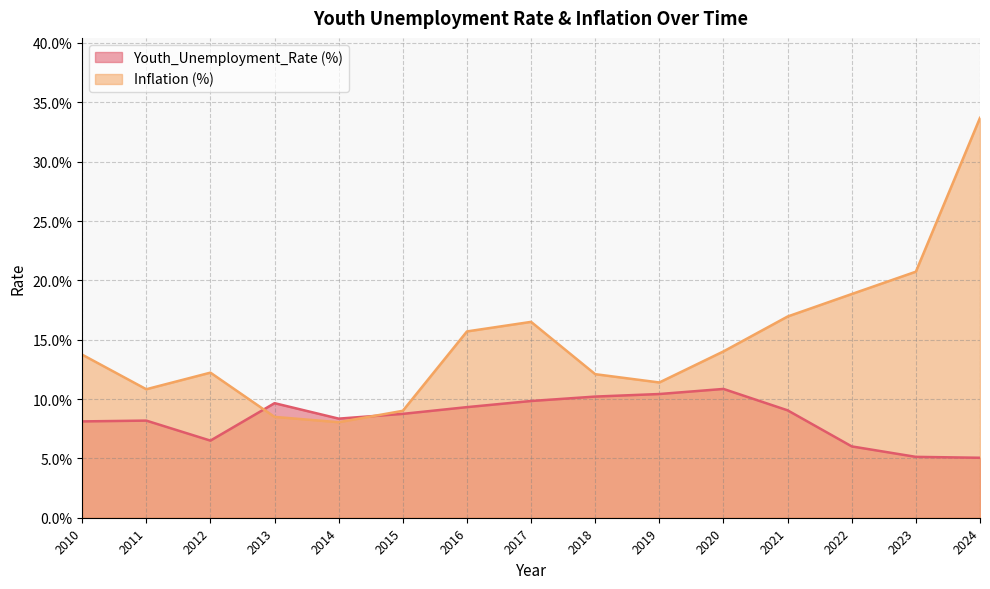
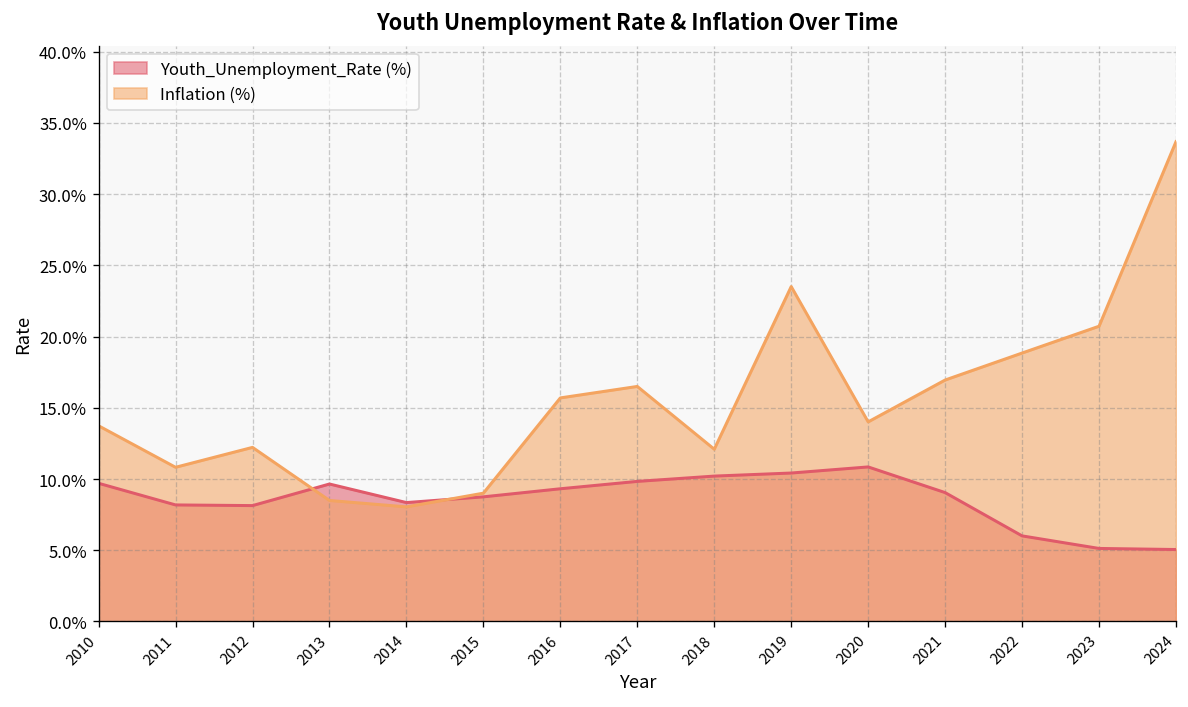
Youth_Unemployment_Rate (%), 2010: 8.1% -> 9.7%
Youth_Unemployment_Rate (%), 2012: 6.5% -> 8.1%
Inflation (%), 2019: 11.4% -> 23.5%
